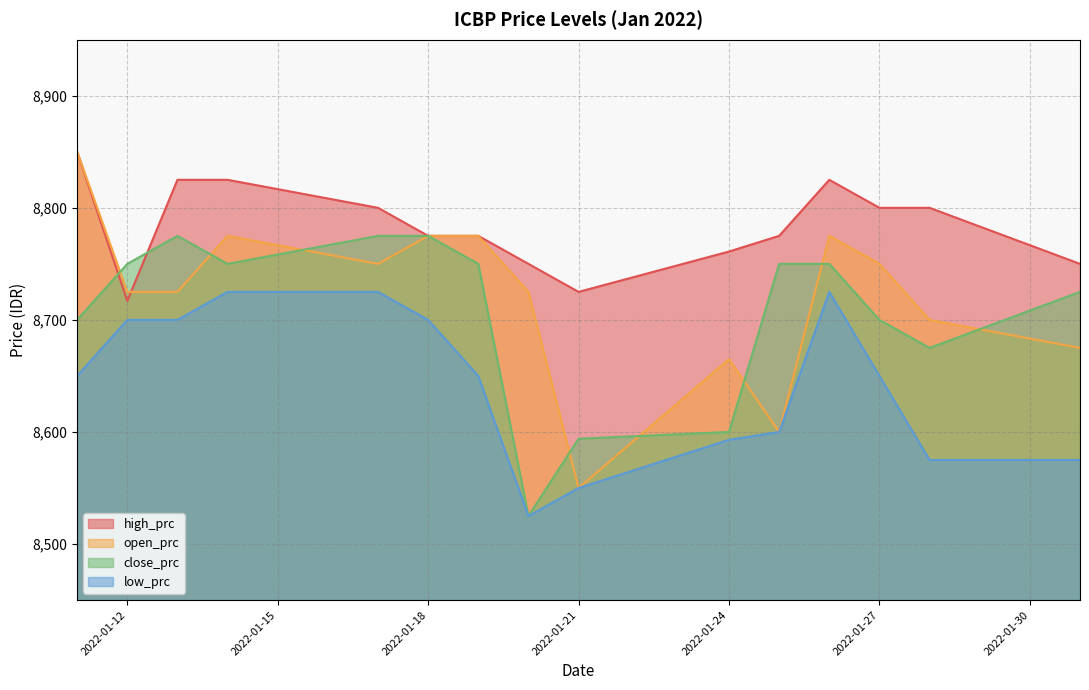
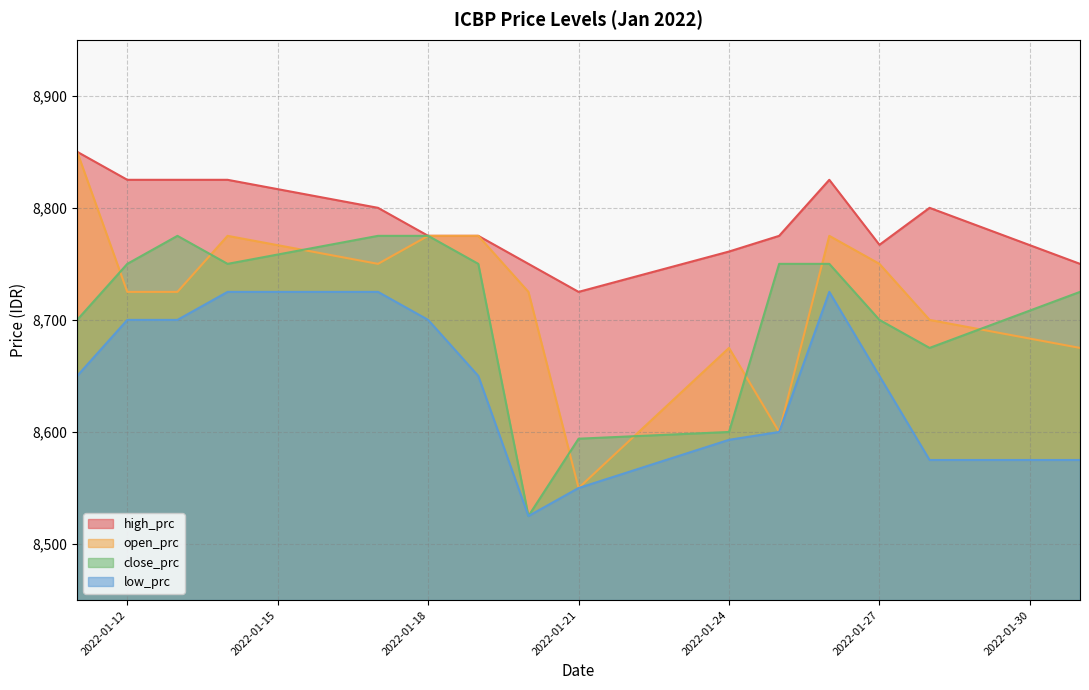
high_prc, 2022-01-12: 8,717 -> 8,825
open_prc, 2022-01-24: 8,665 -> 8,675
high_prc, 2022-01-27: 8,800 -> 8,767
